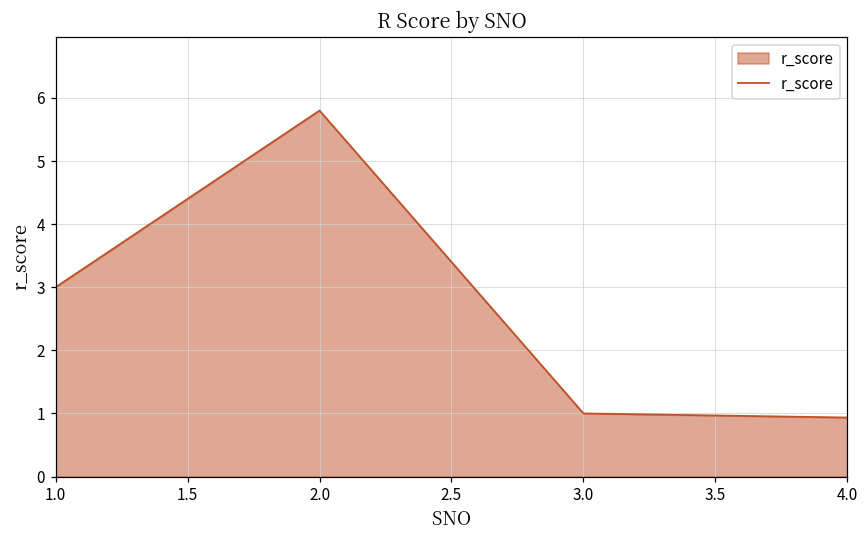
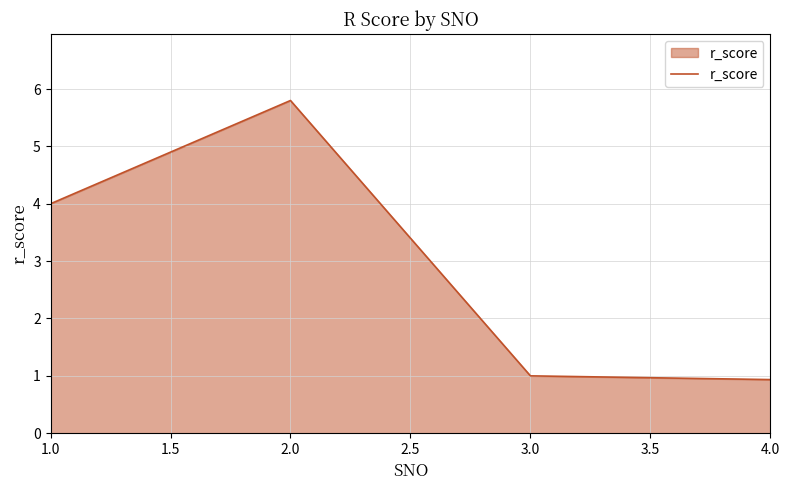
1.0: 3 -> 4
